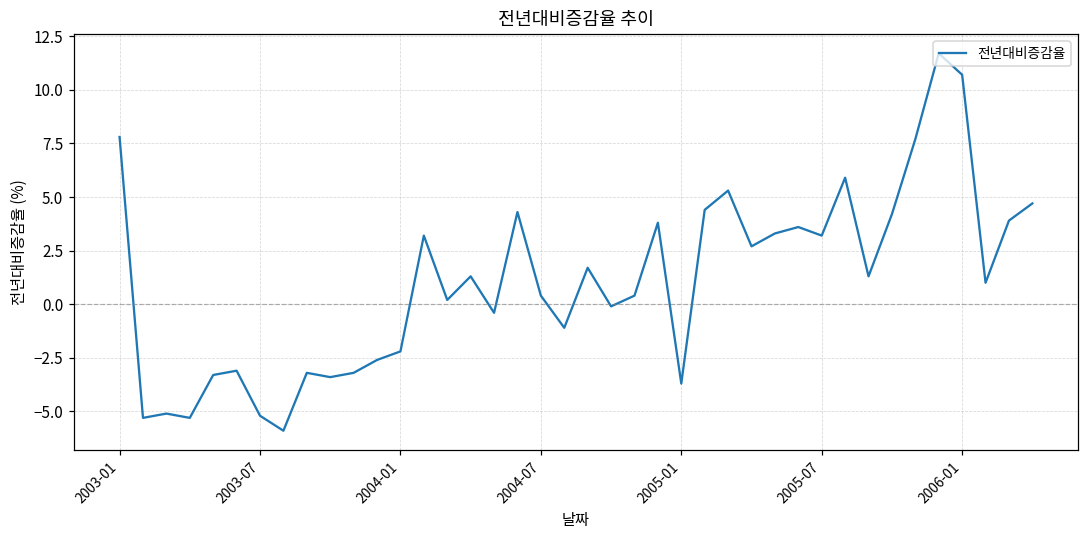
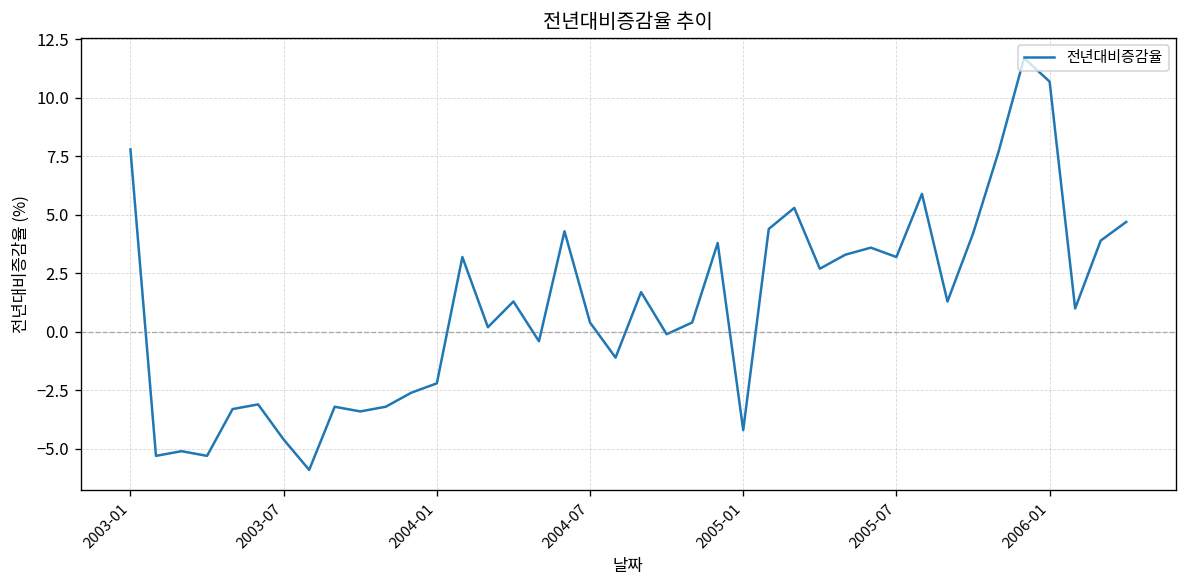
2003-07: -5.2 -> -4.6
2005-01: -3.7 -> -4.2
